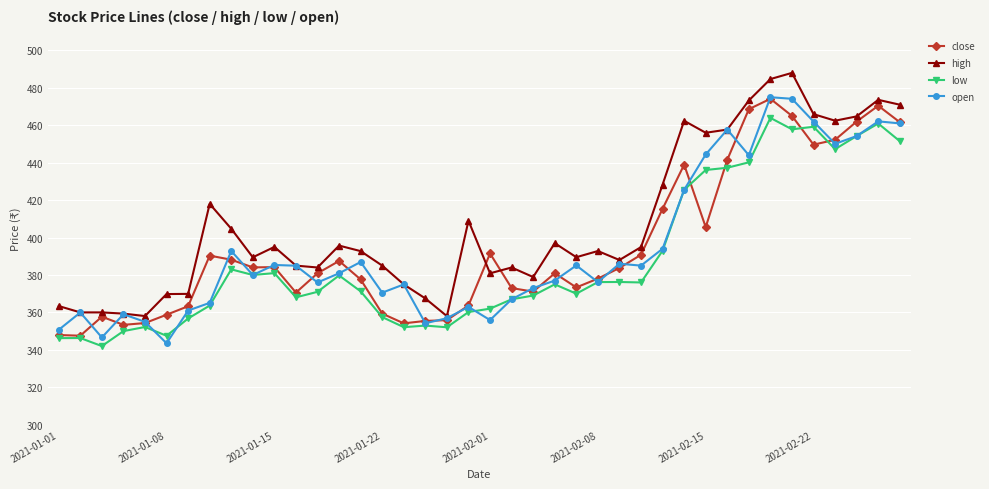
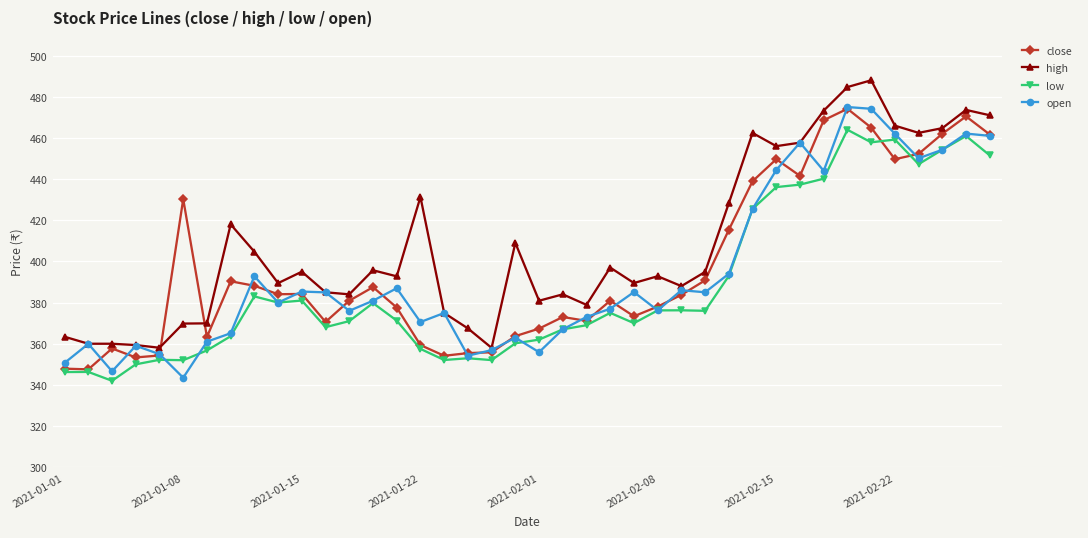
close, 2021-01-08: 359 -> 430
low, 2021-01-08: 348 -> 352
high, 2021-01-22: 385 -> 431
close, 2021-02-01: 391 -> 367
close, 2021-02-15: 406 -> 450
